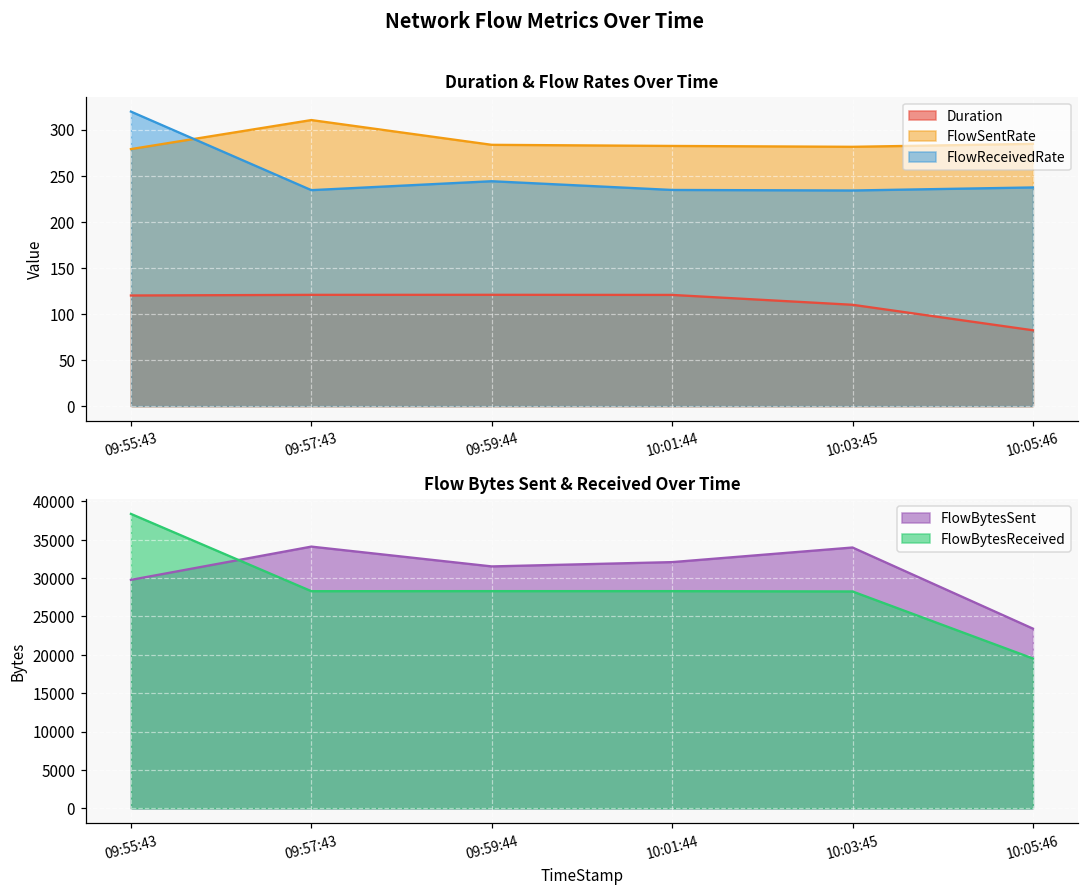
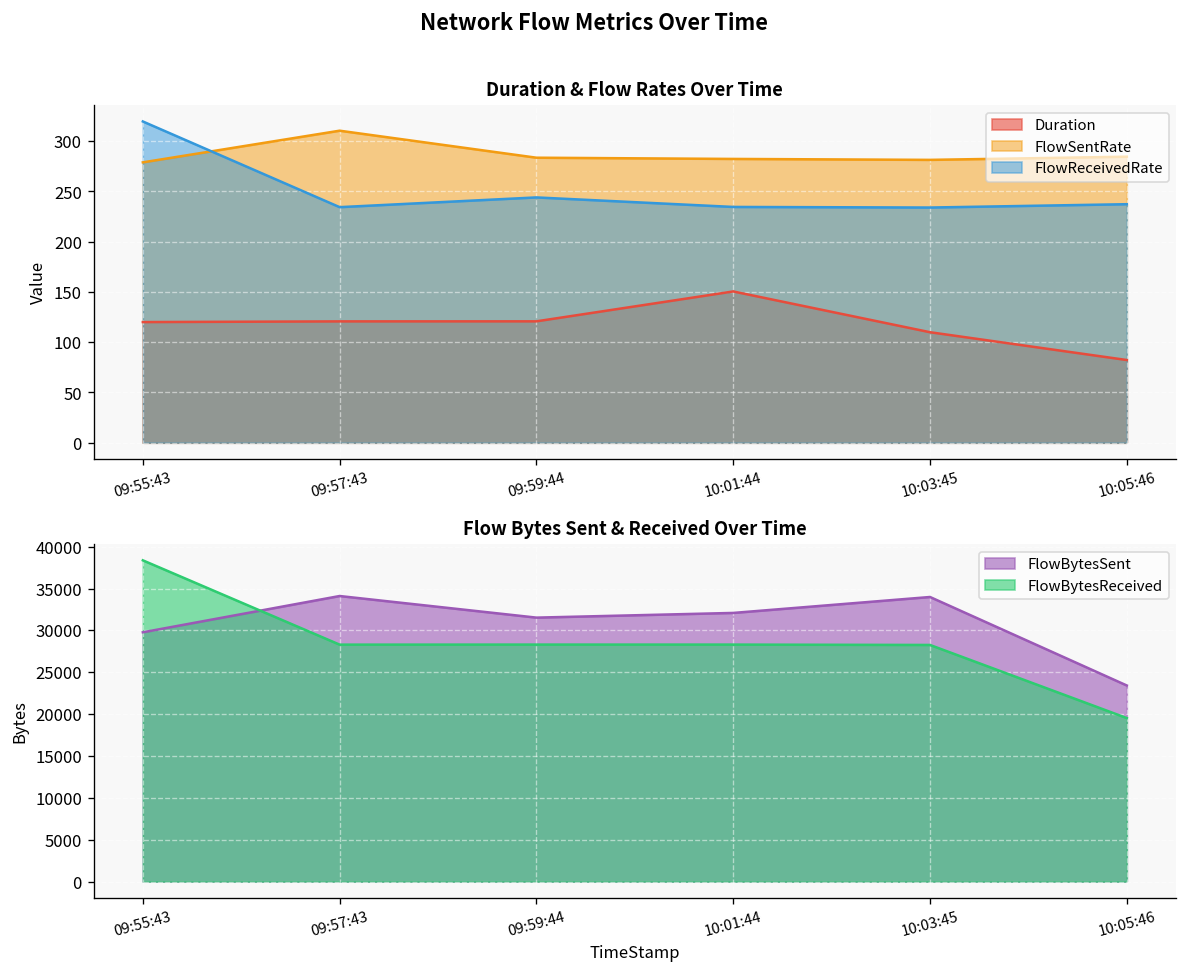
Duration & Flow Rates Over Time, Duration, 10:01:44: 120 -> 150
